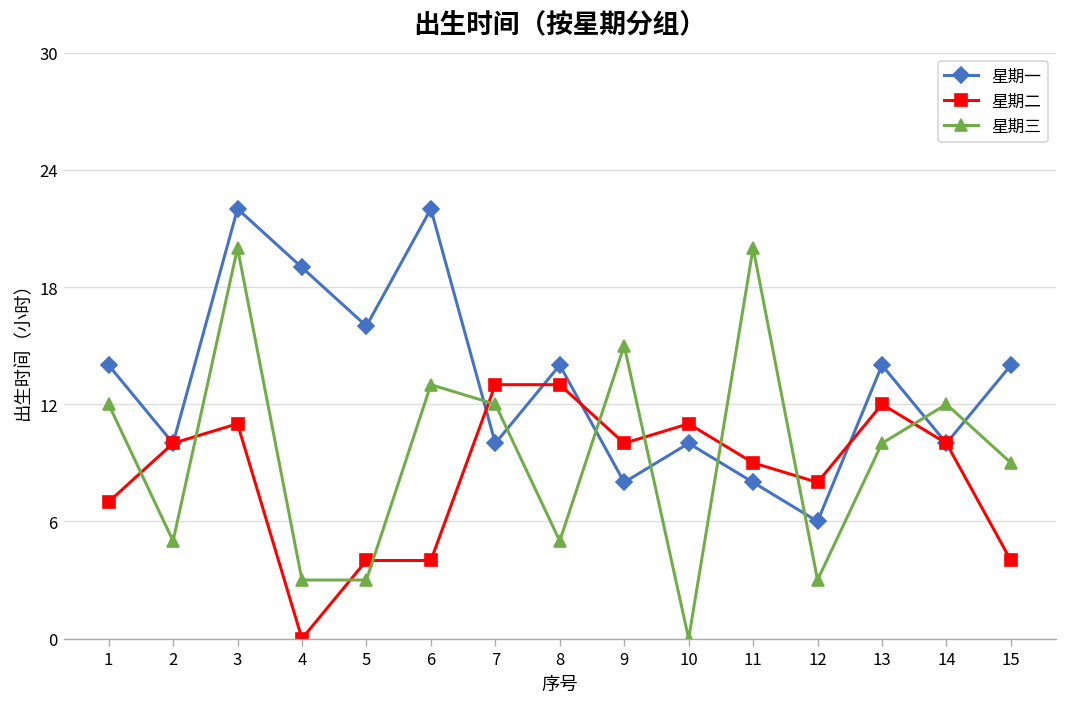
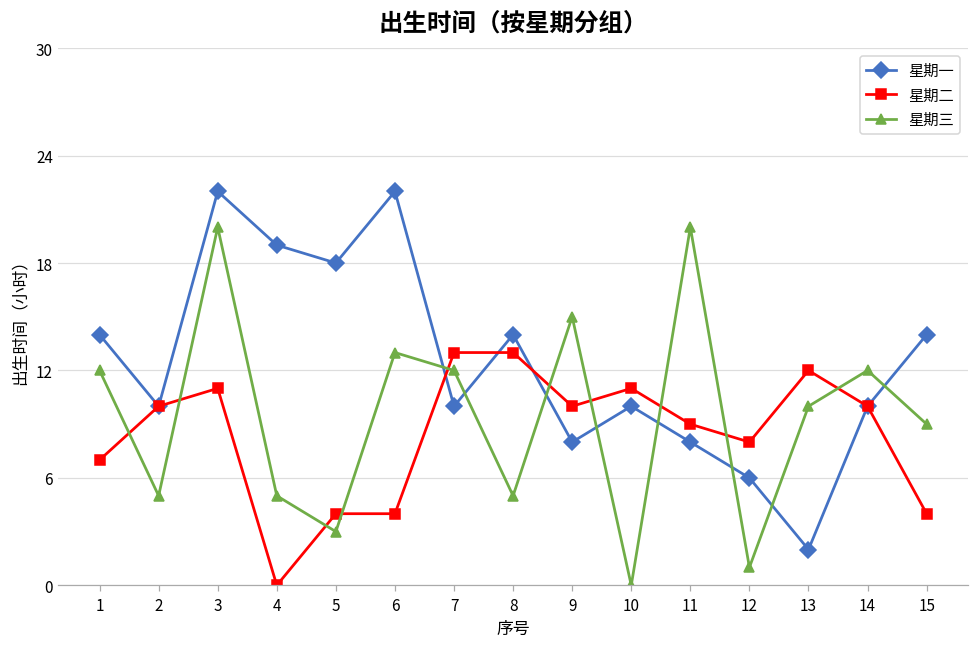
星期三, 4: 3 -> 5
星期一, 5: 16 -> 18
星期三, 12: 3 -> 1
星期一, 13: 14 -> 2
